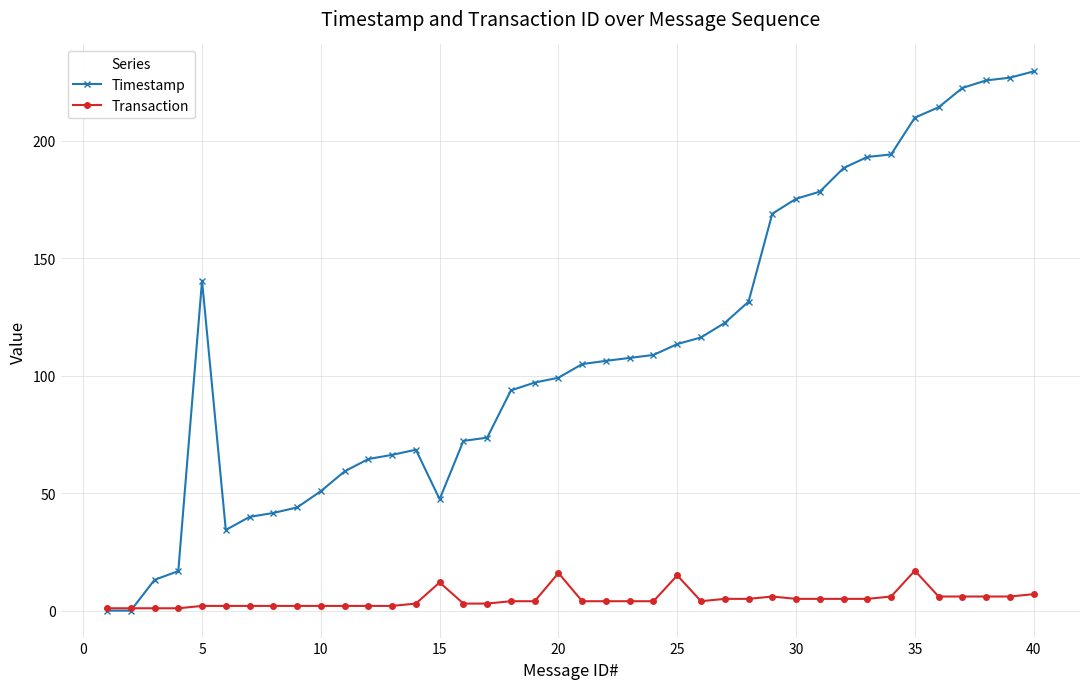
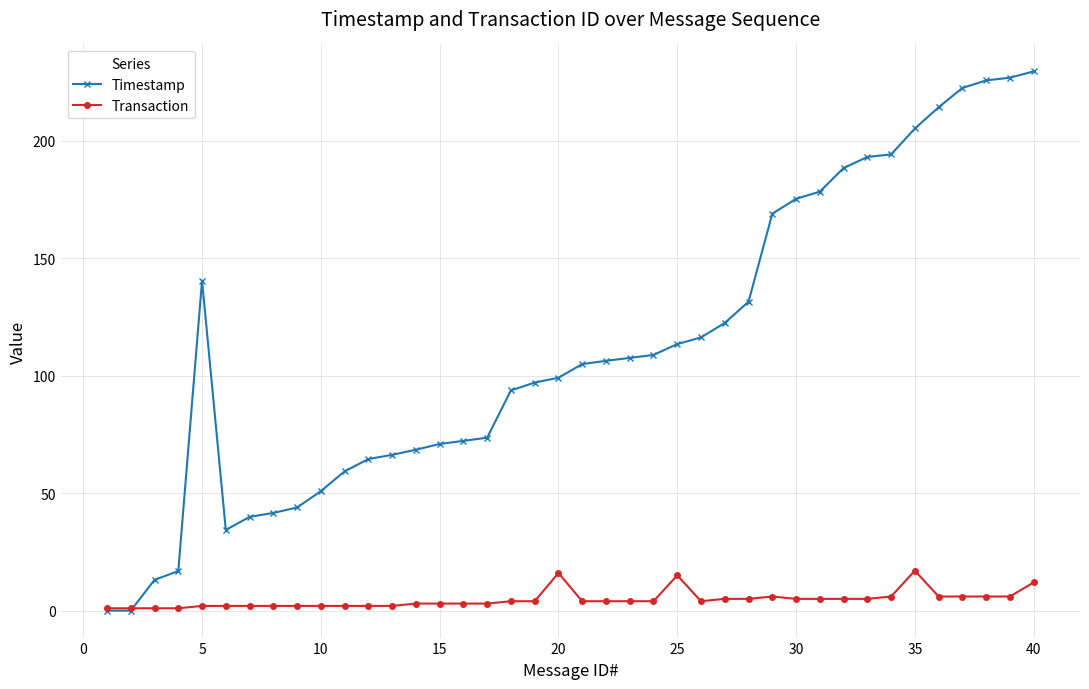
Timestamp, 15: 47 -> 71
Transaction, 15: 12 -> 3
Timestamp, 35: 210 -> 205
Transaction, 40: 7 -> 12
